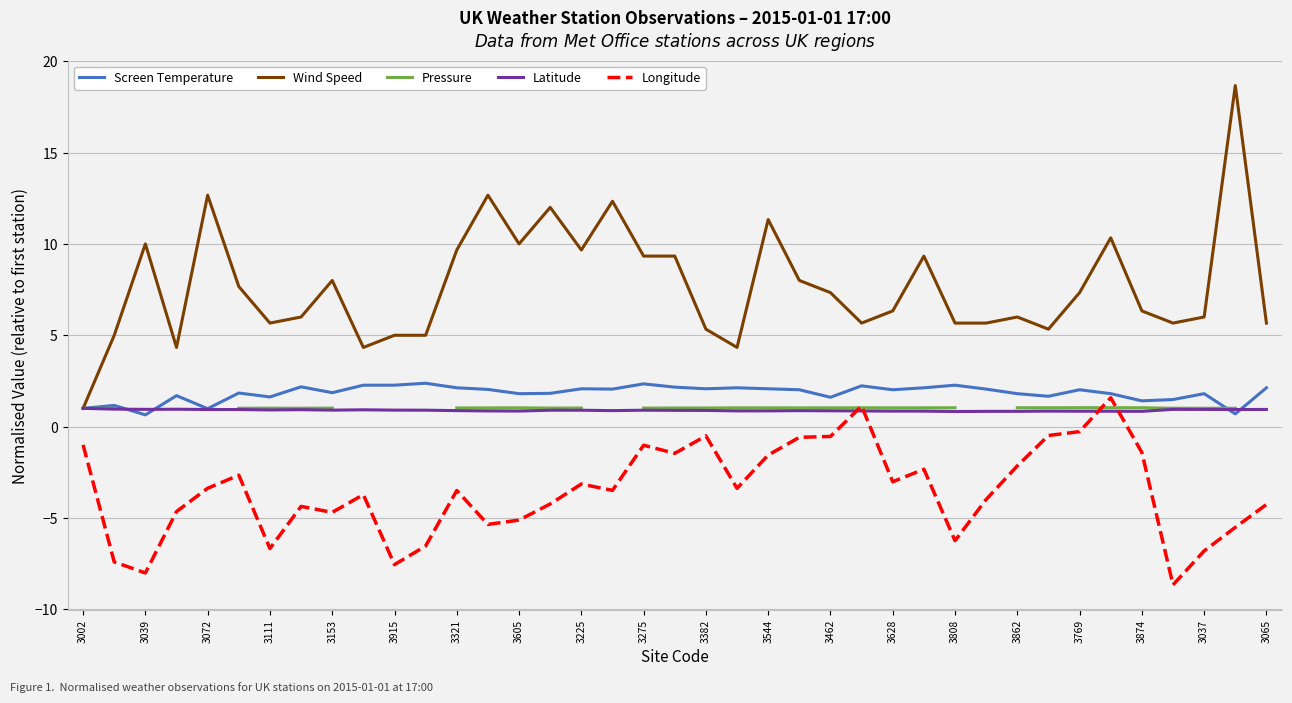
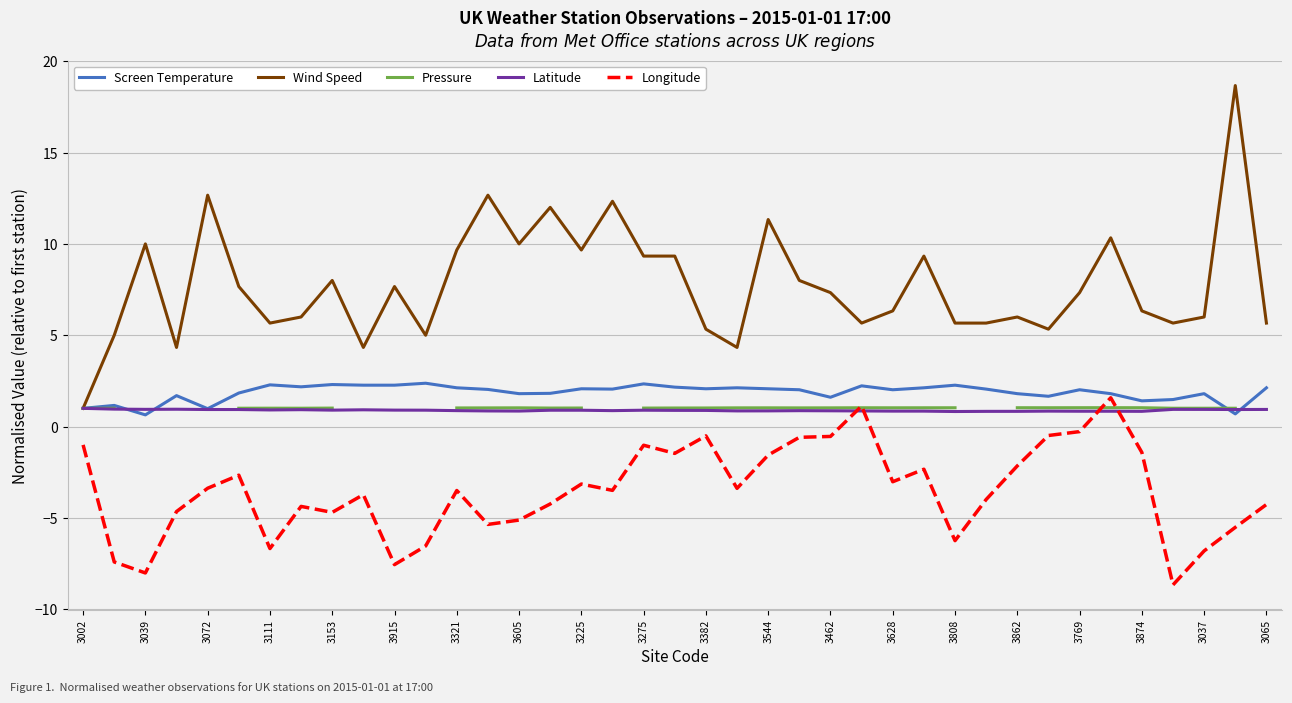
Screen Temperature, 3111: 1.6 -> 2.3
Screen Temperature, 3153: 1.9 -> 2.3
Wind Speed, 3915: 5.0 -> 7.7
